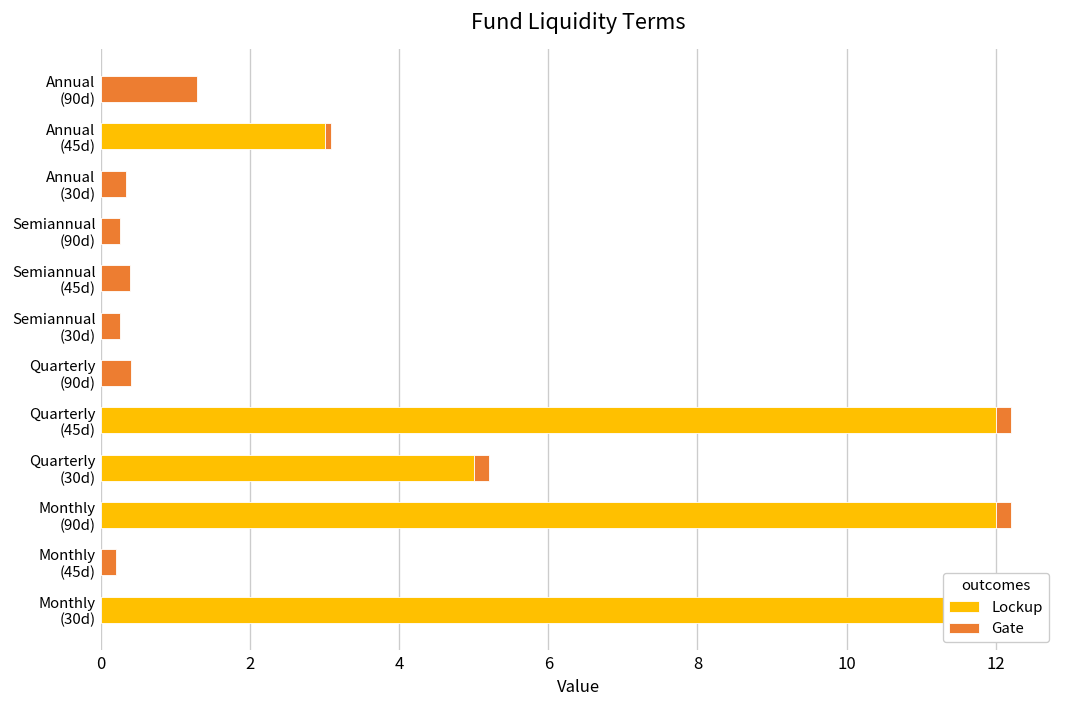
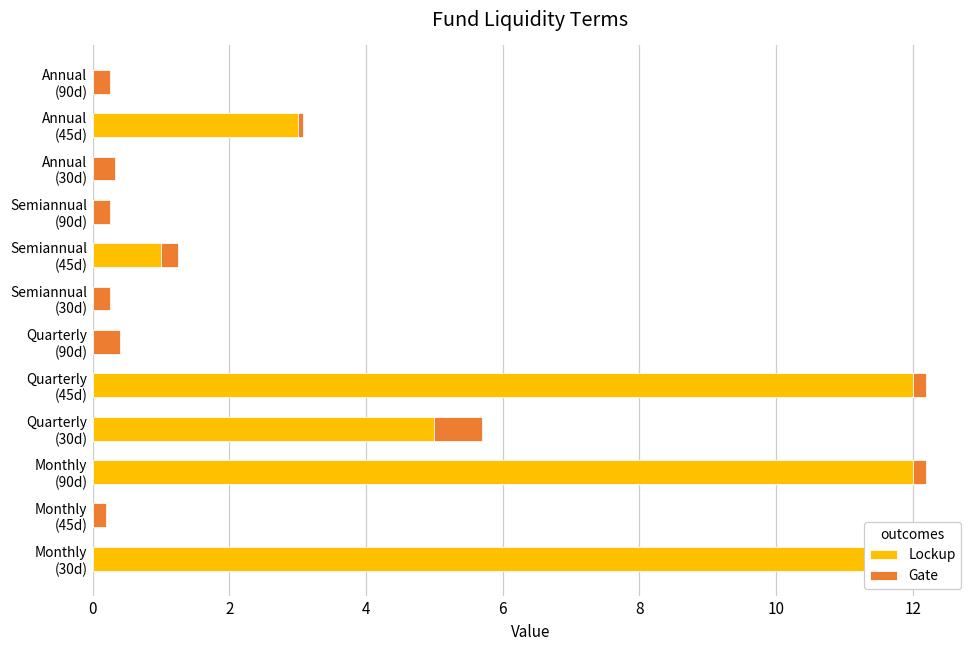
Gate, Annual (90d): 1.3 -> 0.3
Lockup, Semiannual (45d): 0 -> 1
Gate, Semiannual (45d): 0.4 -> 0.3
Gate, Quarterly (30d): 0.2 -> 0.7
